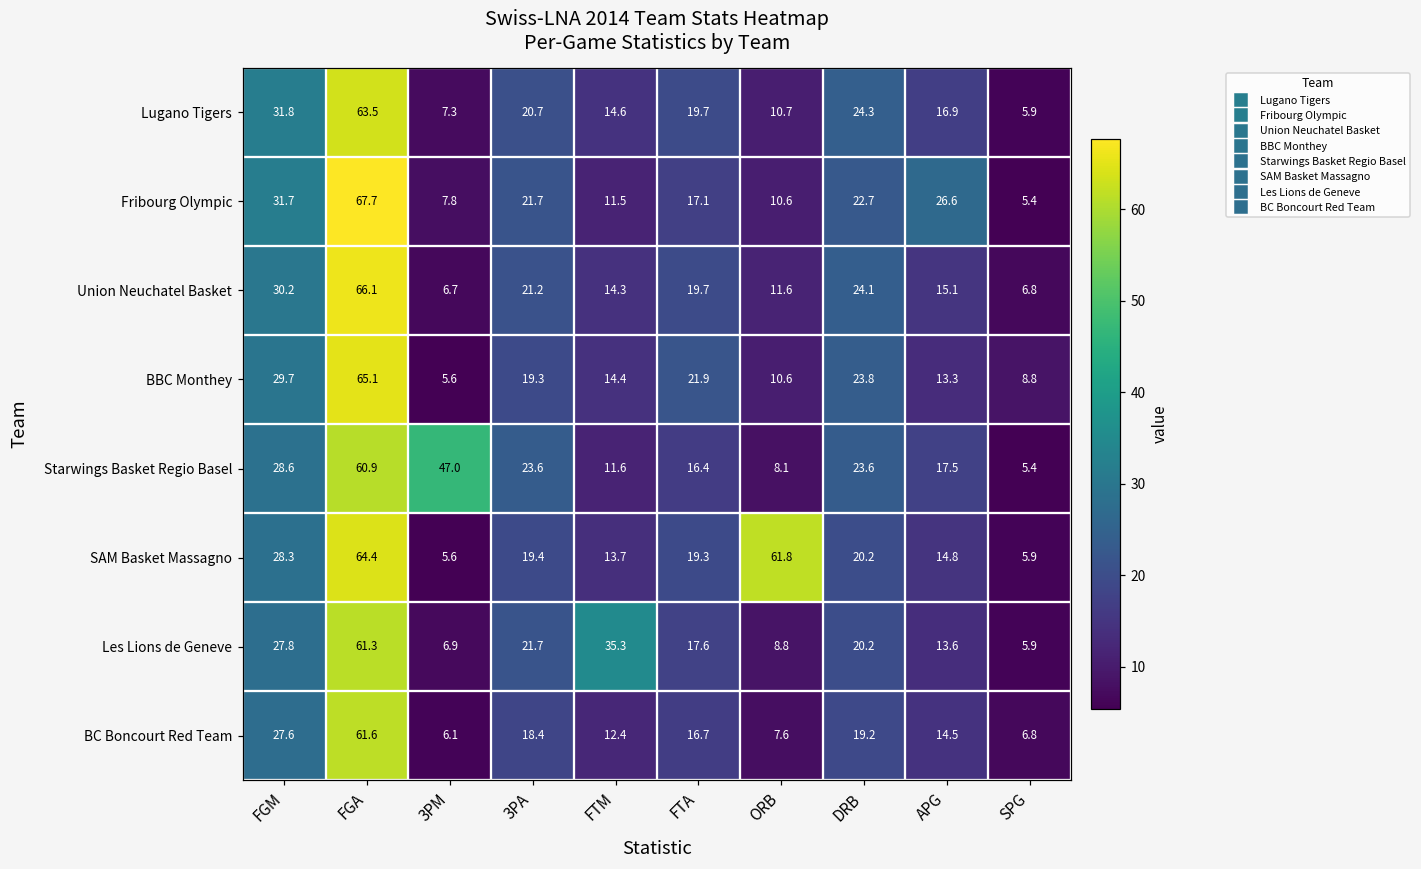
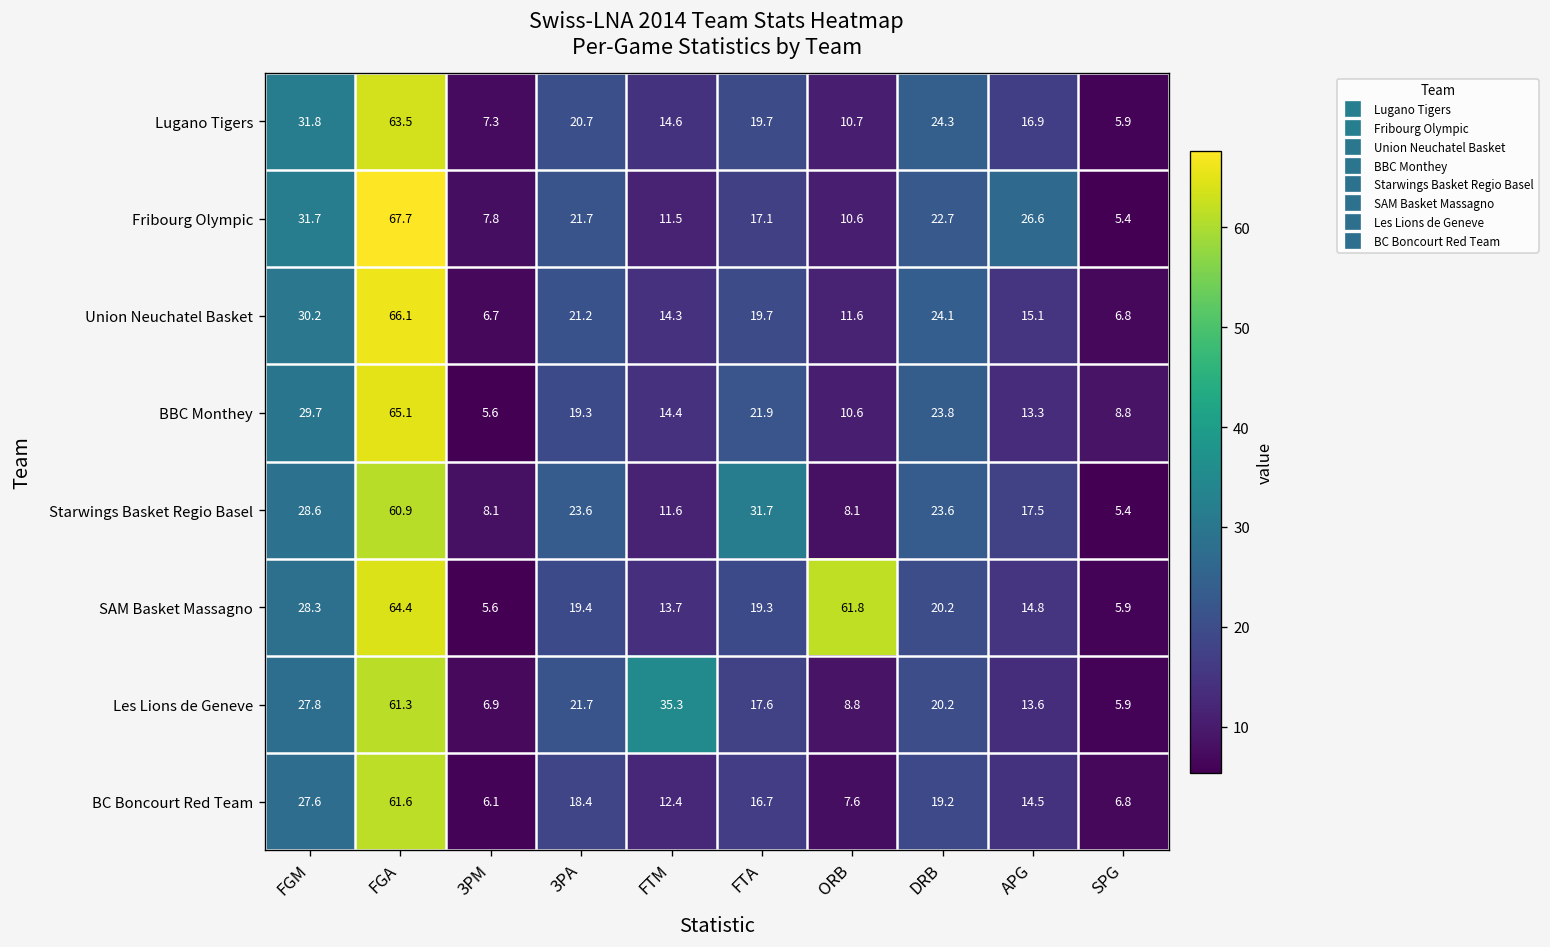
Starwings Basket Regio Basel, 3PM: 47.0 -> 8.1
Starwings Basket Regio Basel, FTA: 16.4 -> 31.7
